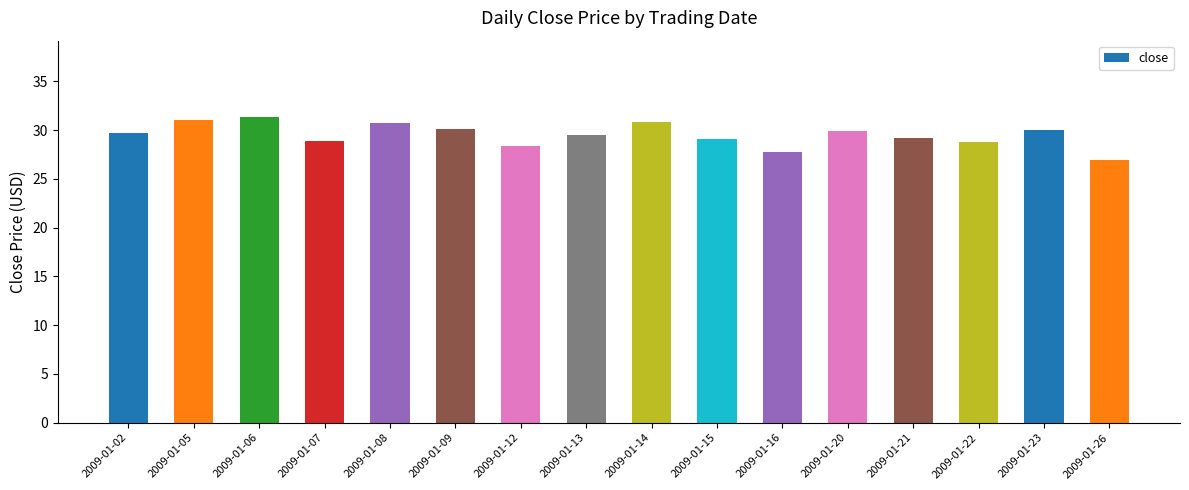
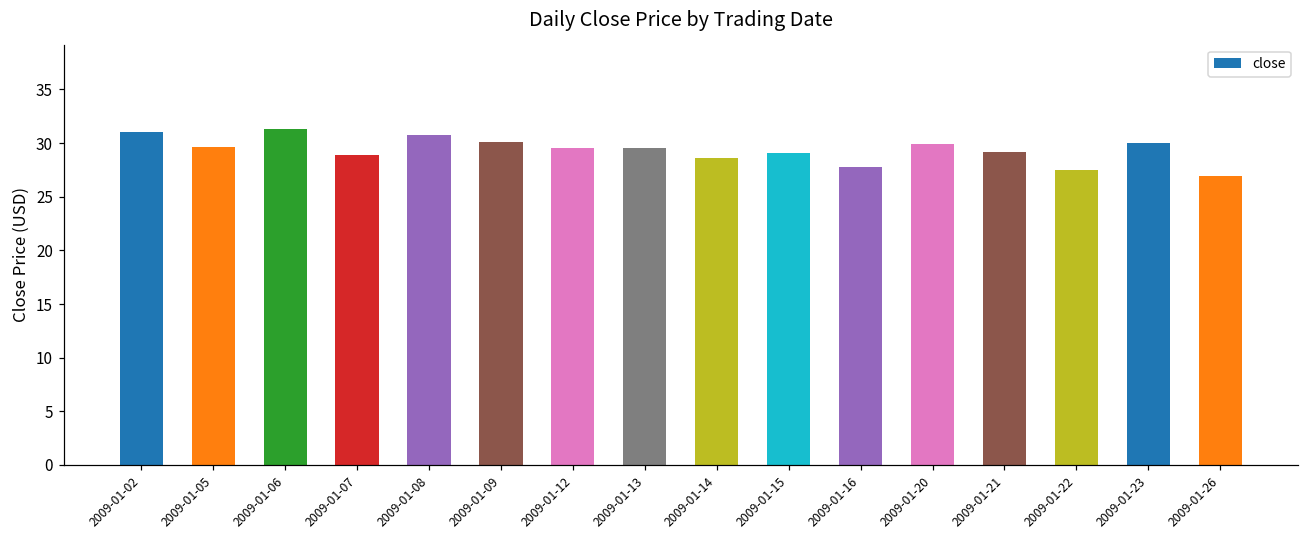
2009-01-02: 30 -> 31
2009-01-05: 31 -> 30
2009-01-12: 28 -> 30
2009-01-14: 31 -> 29
2009-01-22: 29 -> 27
